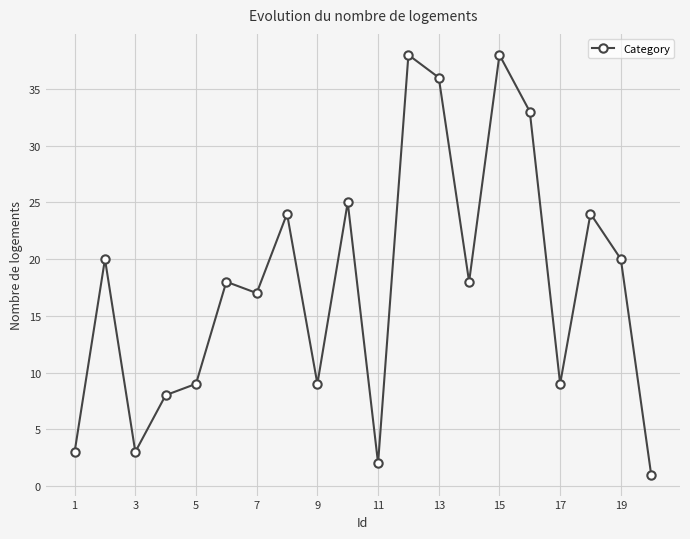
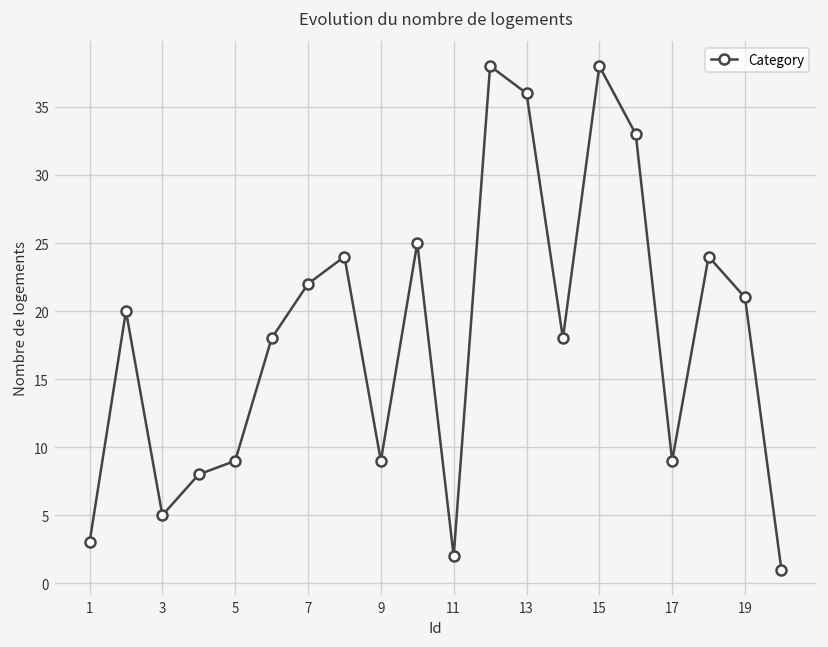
3: 3 -> 5
7: 17 -> 22
19: 20 -> 21
